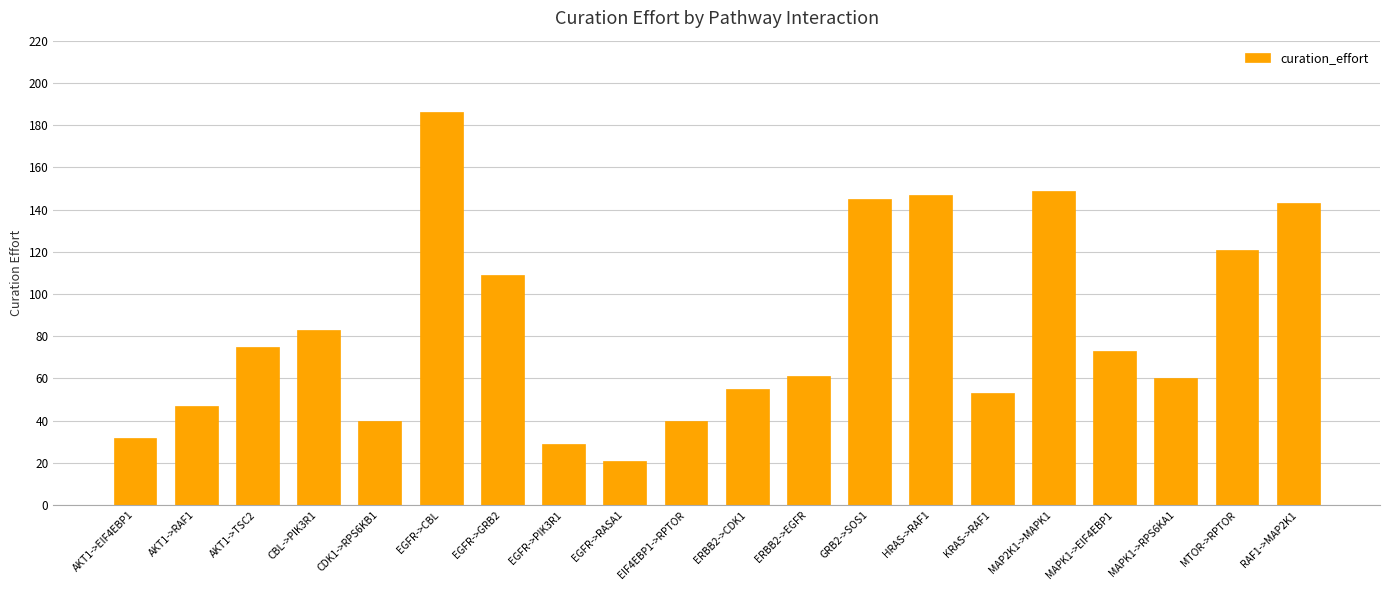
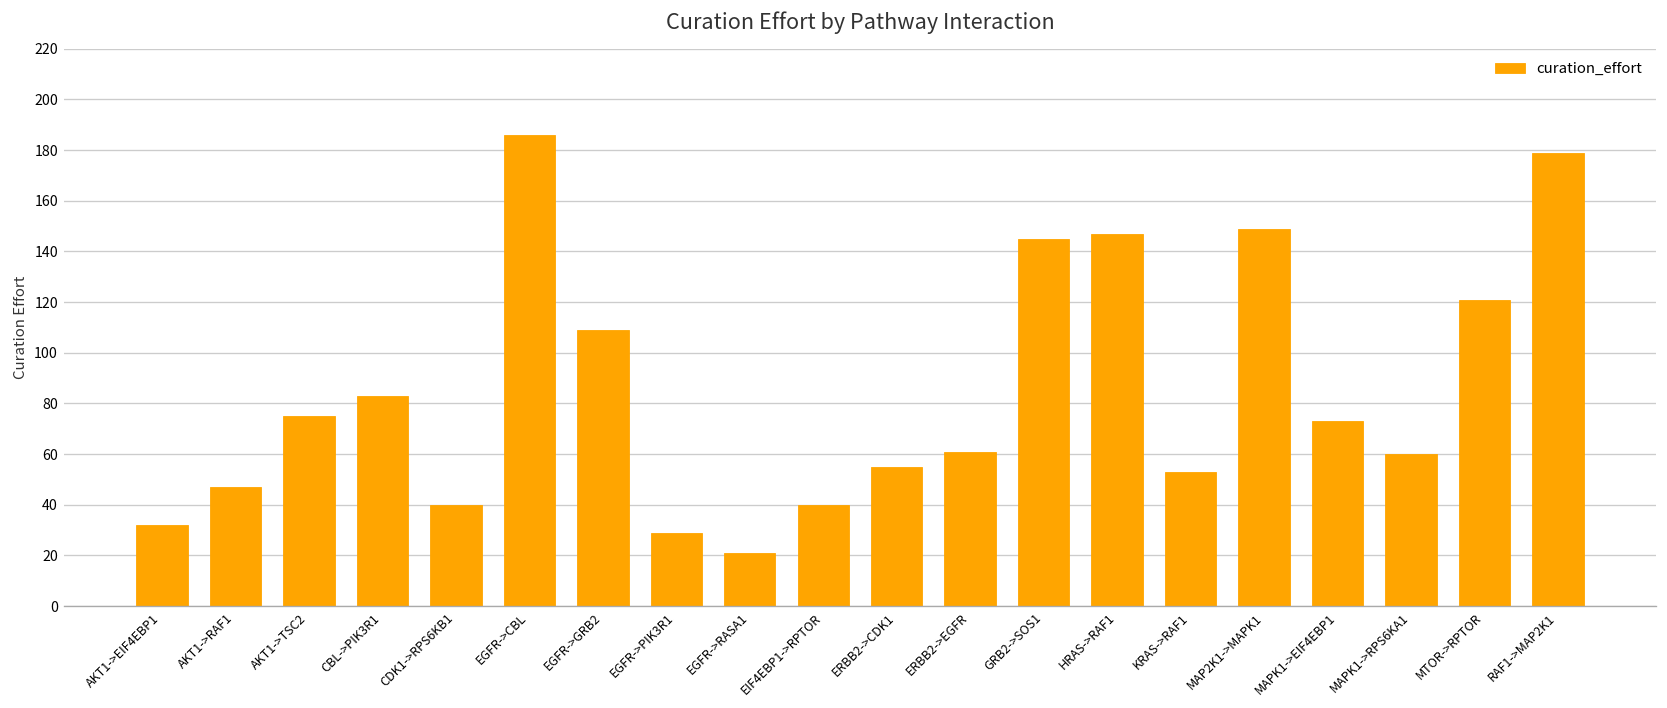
RAF1->MAP2K1: 143 -> 179
